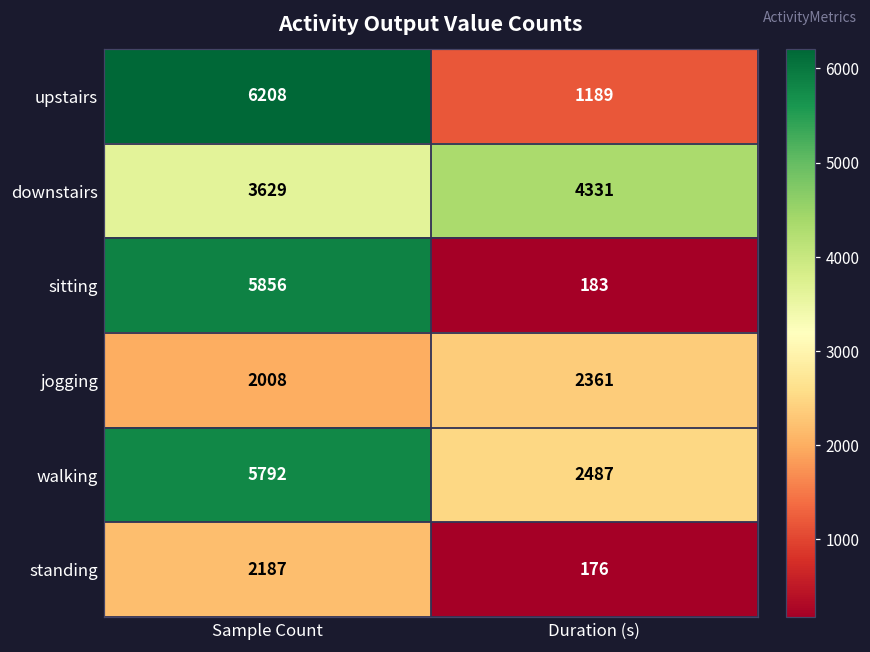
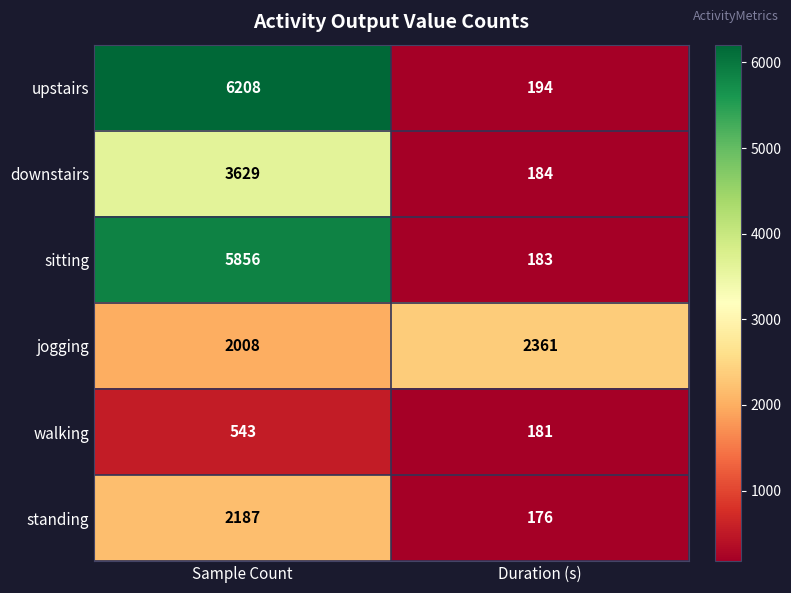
upstairs, Duration (s): 1189 -> 194
downstairs, Duration (s): 4331 -> 184
walking, Sample Count: 5792 -> 543
walking, Duration (s): 2487 -> 181
